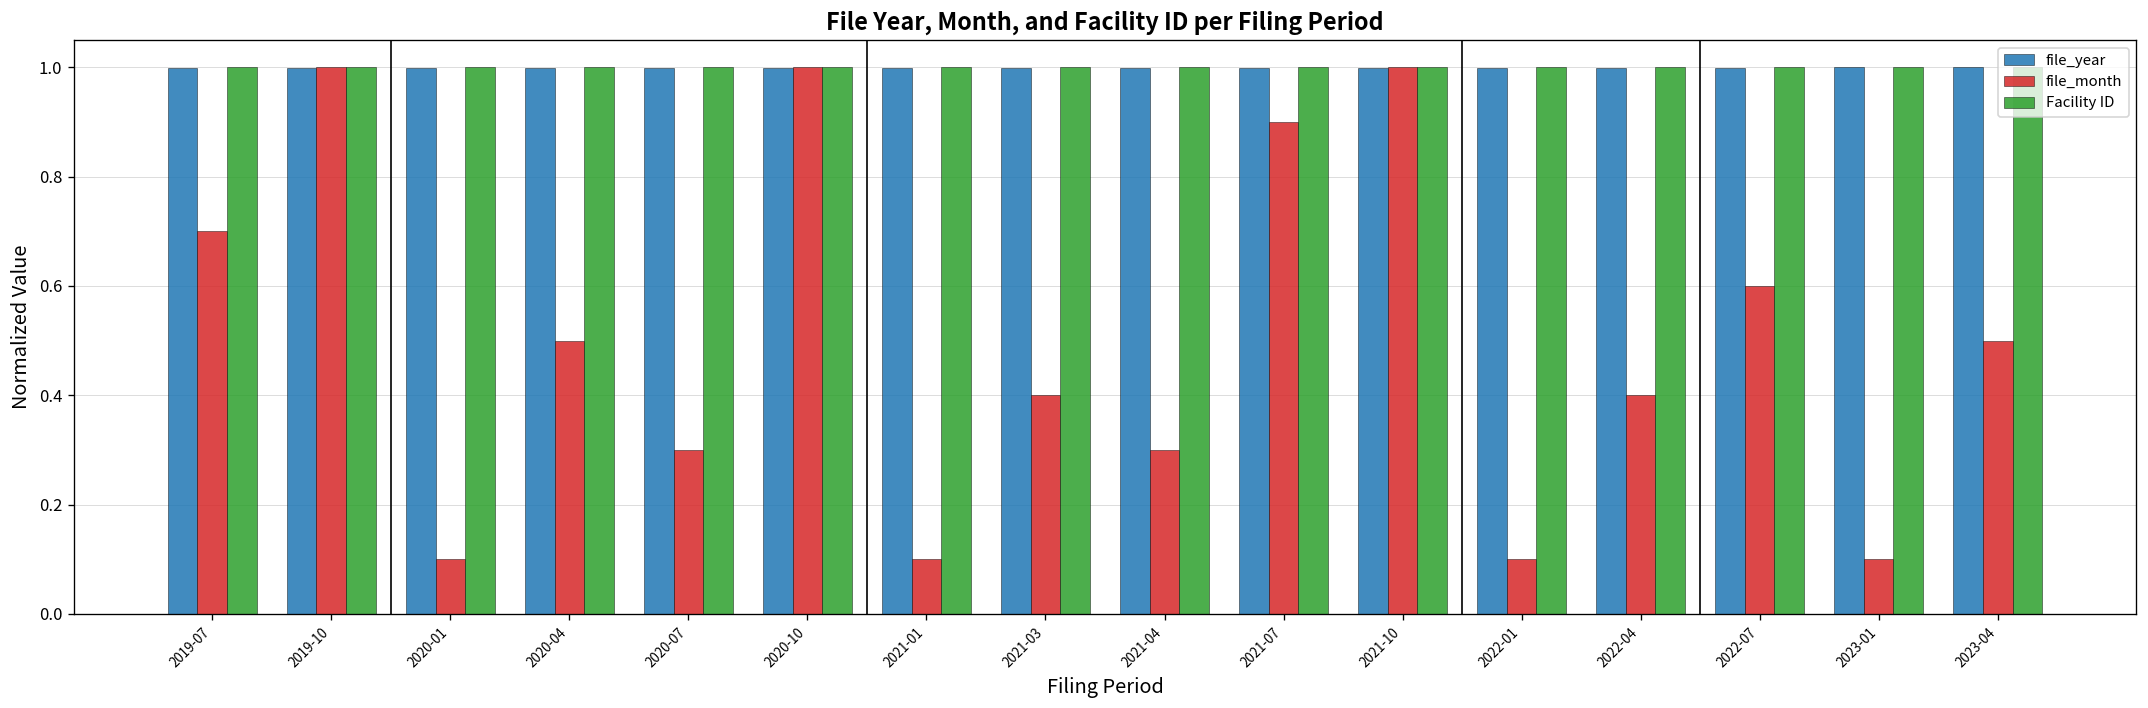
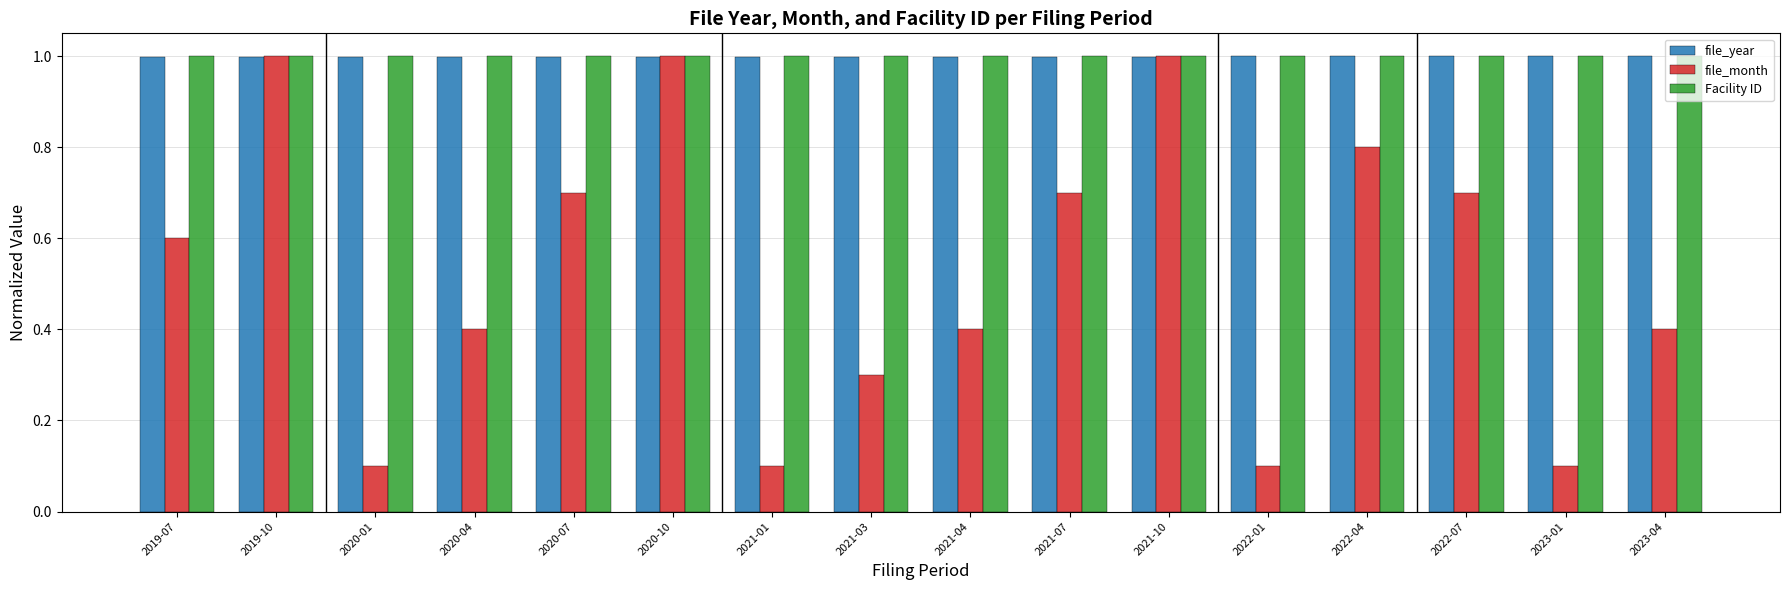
file_month, 2019-07: 0.70 -> 0.60
file_month, 2020-04: 0.50 -> 0.40
file_month, 2020-07: 0.30 -> 0.70
file_month, 2021-03: 0.40 -> 0.30
file_month, 2021-04: 0.30 -> 0.40
file_month, 2021-07: 0.90 -> 0.70
file_month, 2022-04: 0.40 -> 0.80
file_month, 2022-07: 0.60 -> 0.70
file_month, 2023-04: 0.50 -> 0.40
